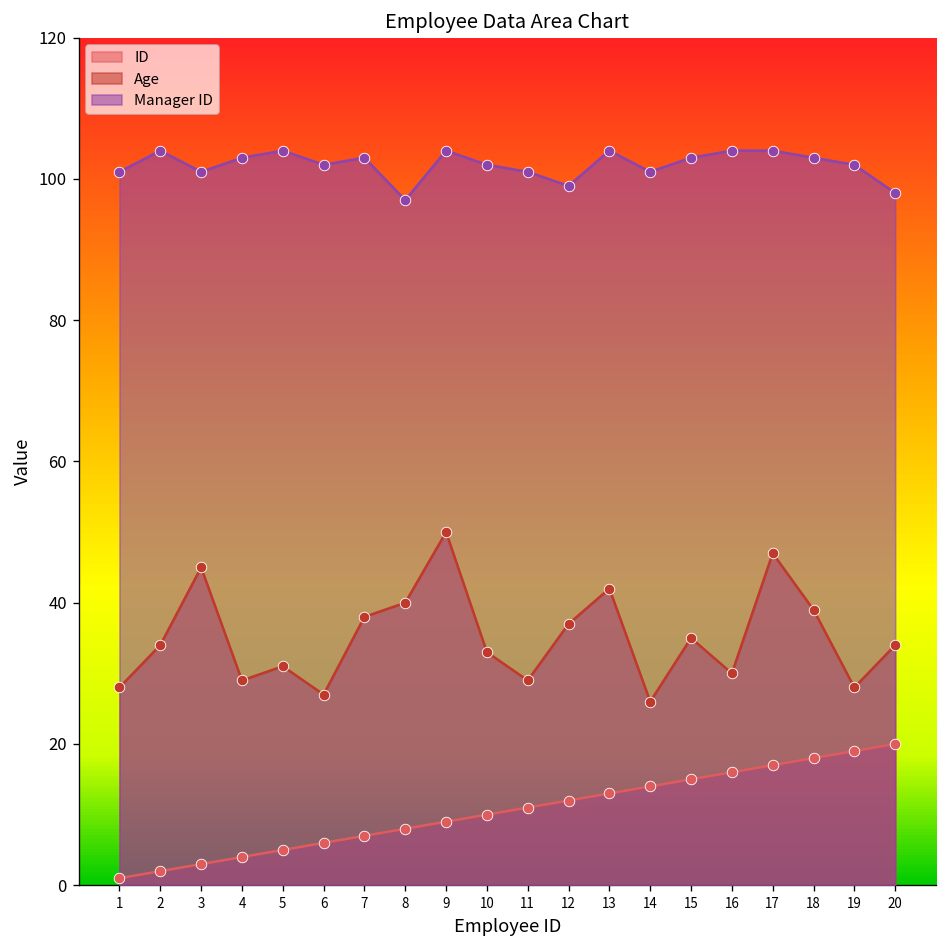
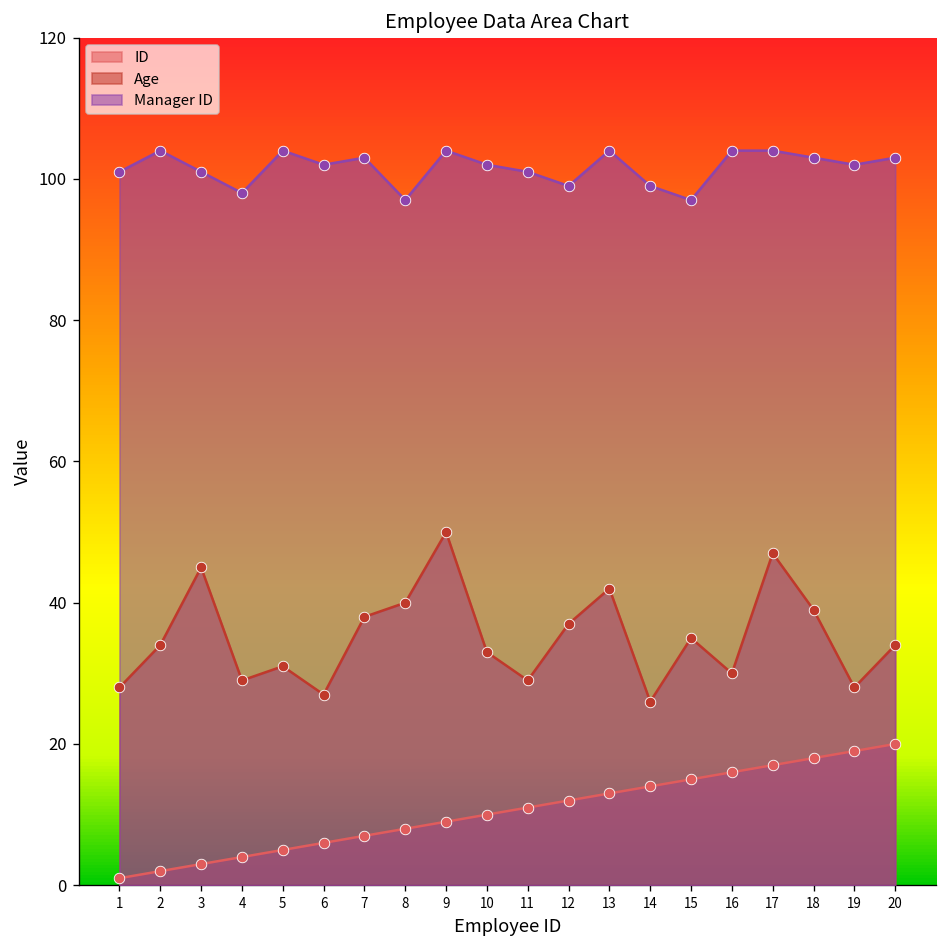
Manager ID, 4: 103 -> 98
Manager ID, 14: 101 -> 99
Manager ID, 15: 103 -> 97
Manager ID, 20: 98 -> 103
